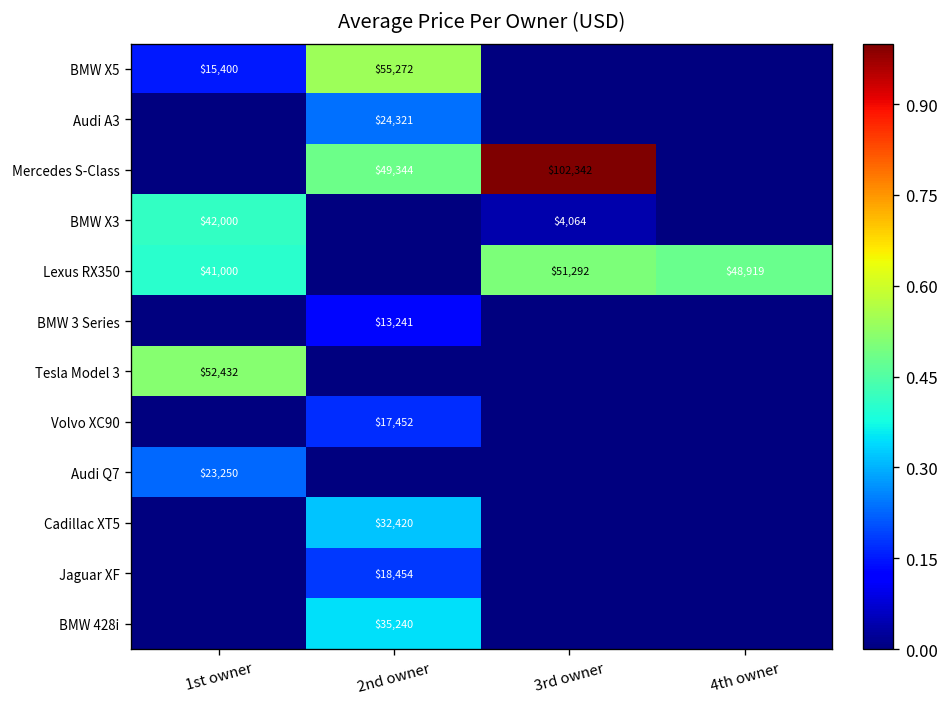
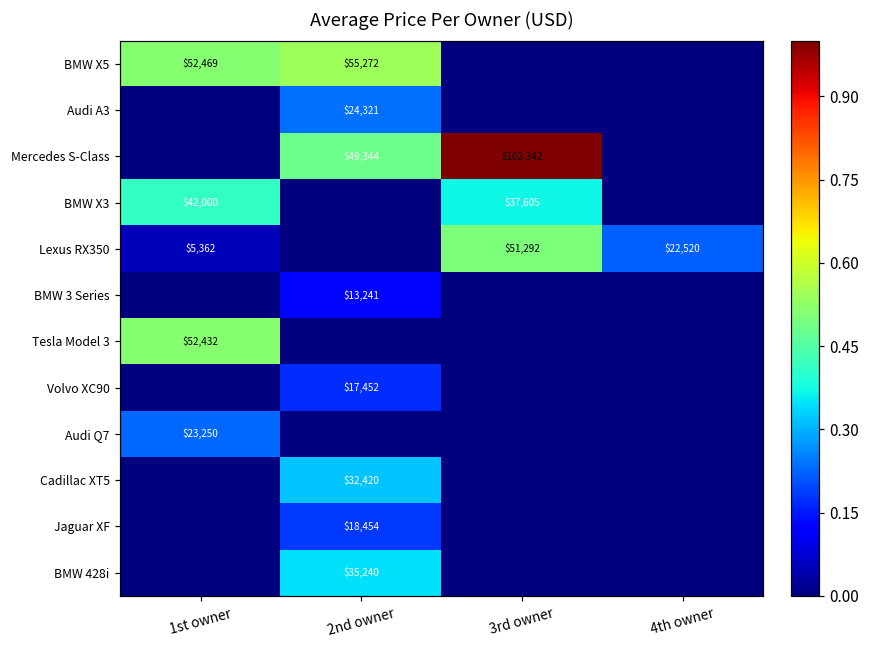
BMW X5, 1st owner: $15,400 -> $52,469
BMW X3, 3rd owner: $4,064 -> $37,605
Lexus RX350, 1st owner: $41,000 -> $5,362
Lexus RX350, 4th owner: $48,919 -> $22,520
